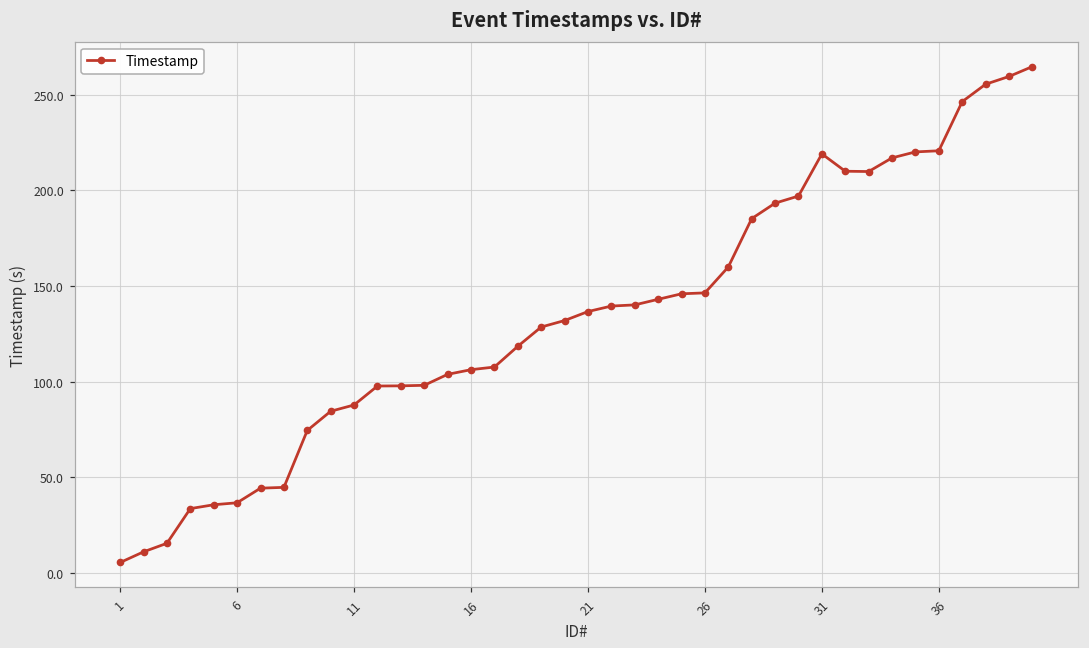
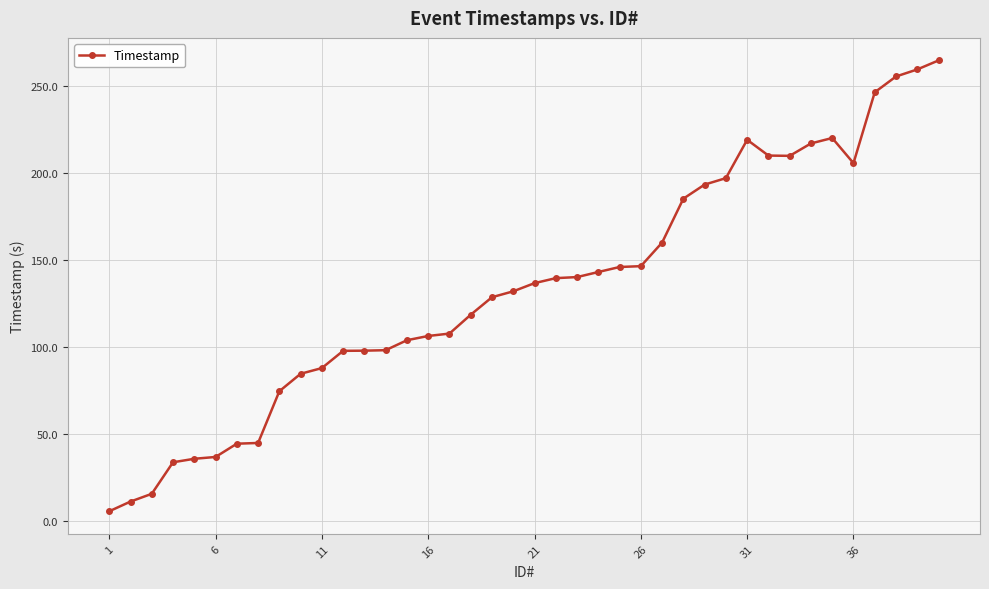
36: 221 -> 206
